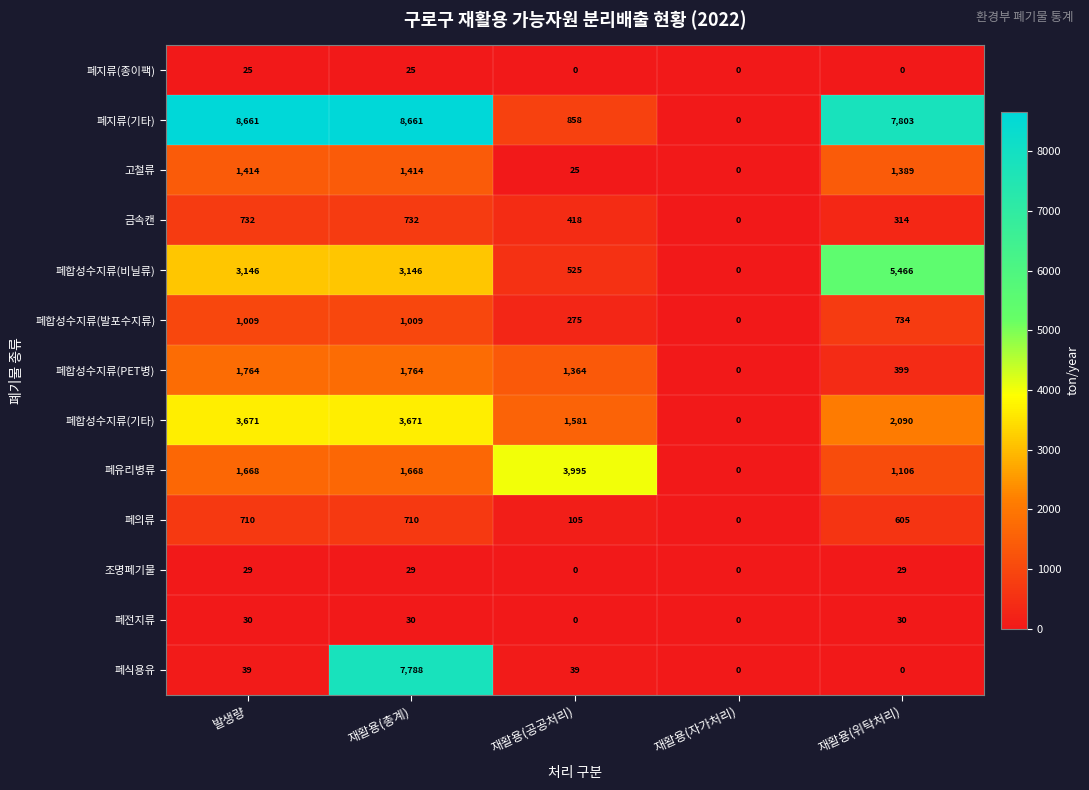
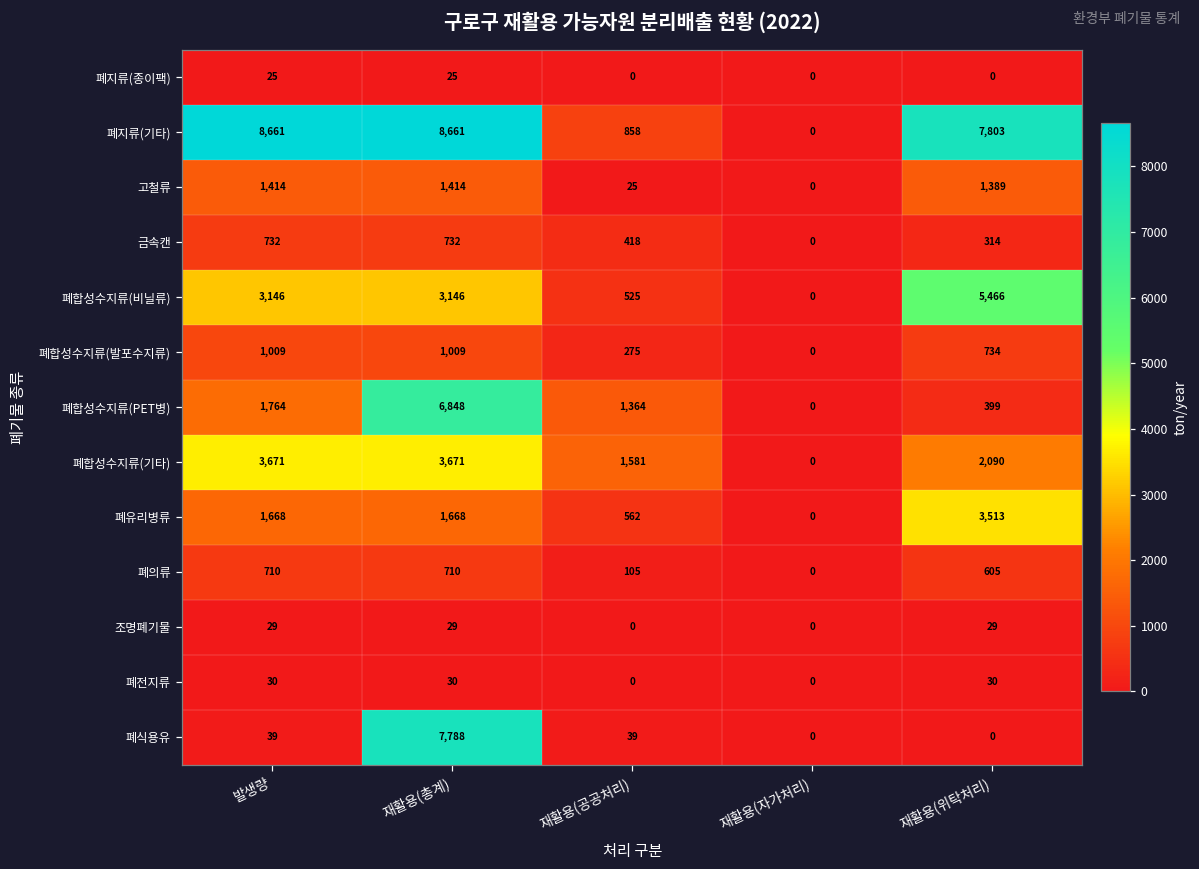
폐합성수지류(PET병), 재활용(총계): 1,764 -> 6,848
폐유리병류, 재활용(공공처리): 3,995 -> 562
폐유리병류, 재활용(위탁처리): 1,106 -> 3,513
